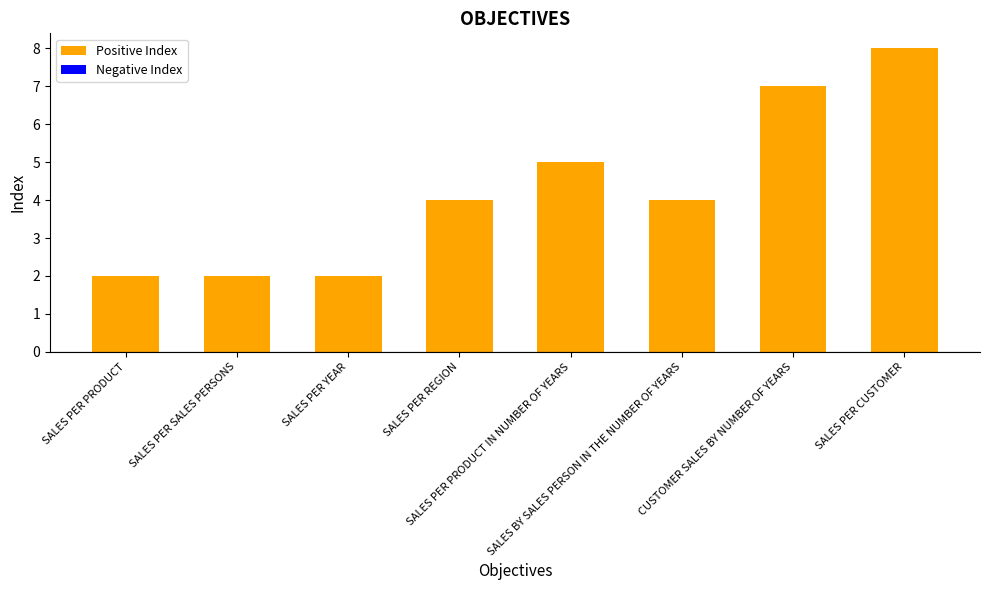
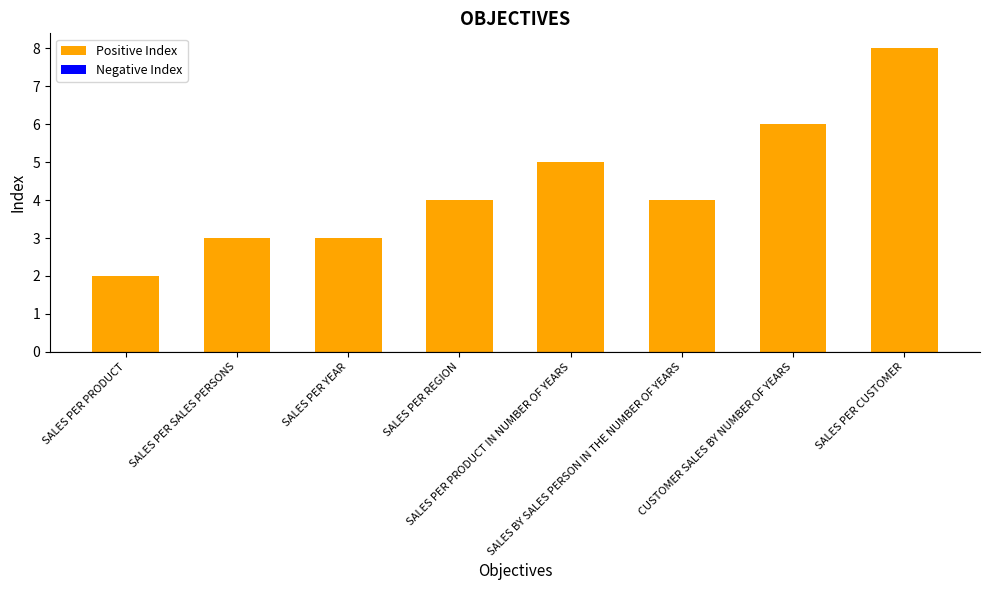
Positive Index, SALES PER SALES PERSONS: 2 -> 3
Positive Index, SALES PER YEAR: 2 -> 3
Positive Index, CUSTOMER SALES BY NUMBER OF YEARS: 7 -> 6
